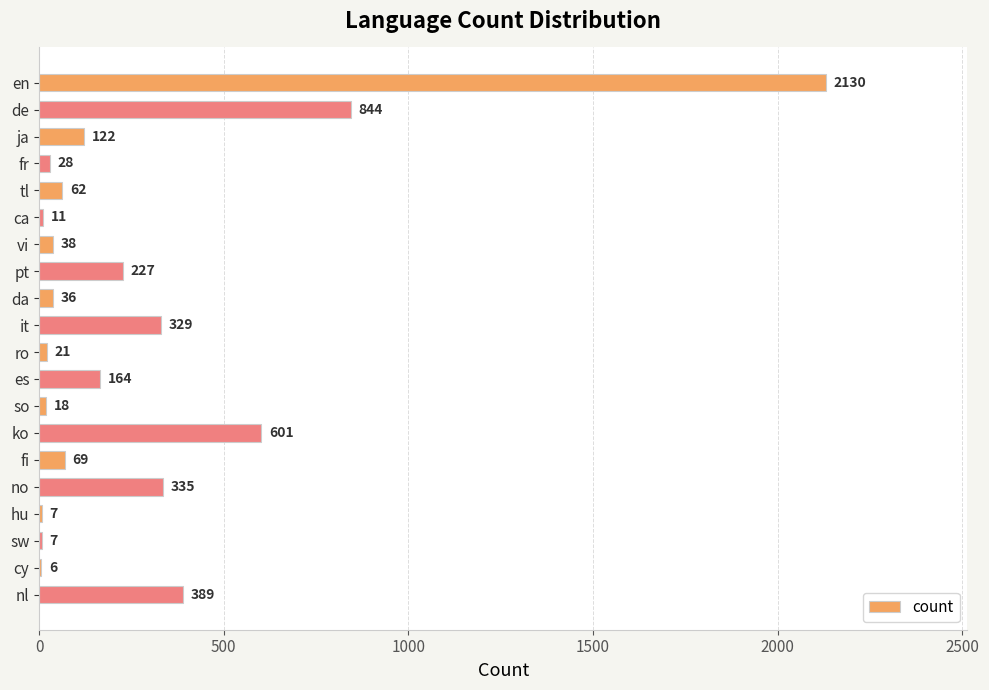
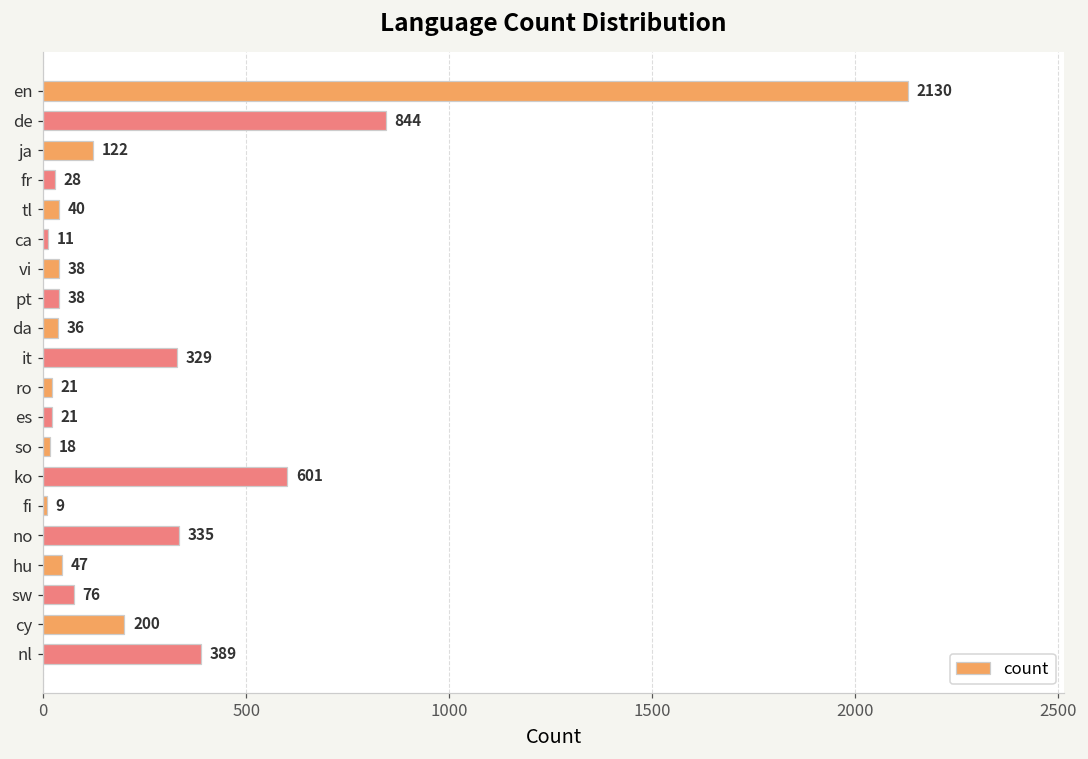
tl: 62 -> 40
pt: 227 -> 38
es: 164 -> 21
fi: 69 -> 9
hu: 7 -> 47
sw: 7 -> 76
cy: 6 -> 200
